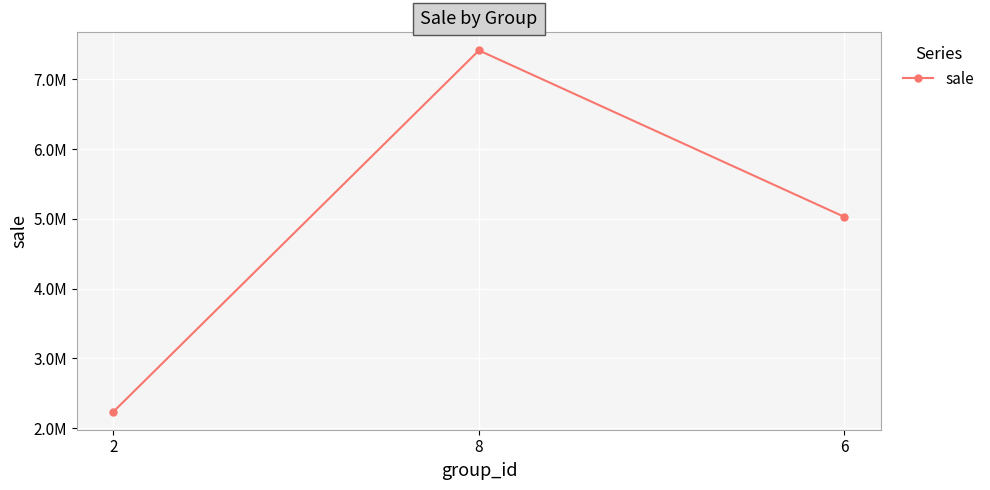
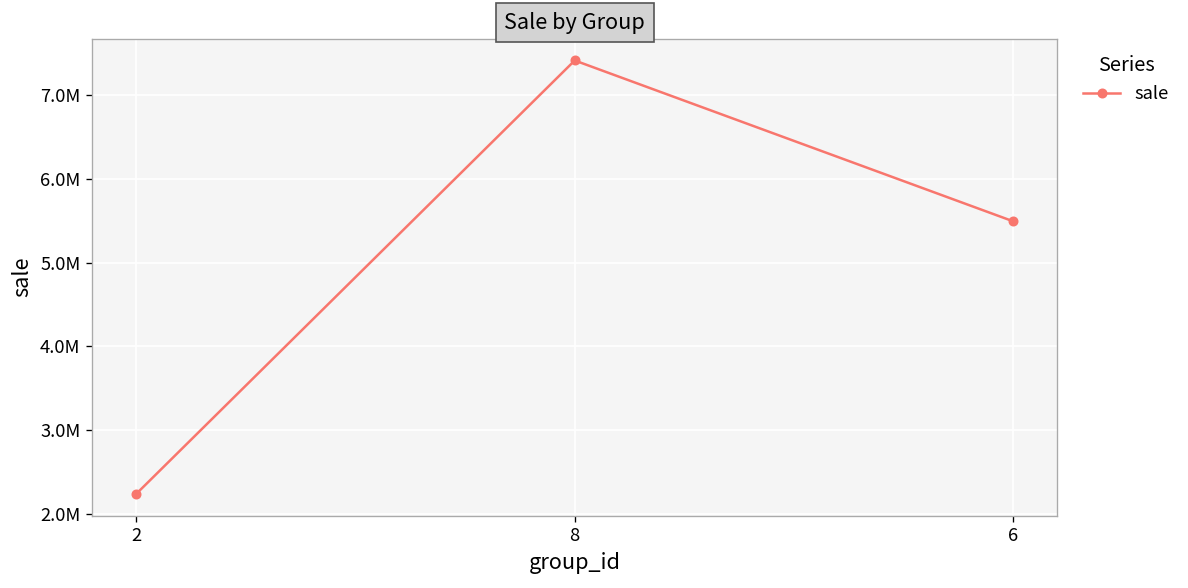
6: 5000000 -> 5500000
